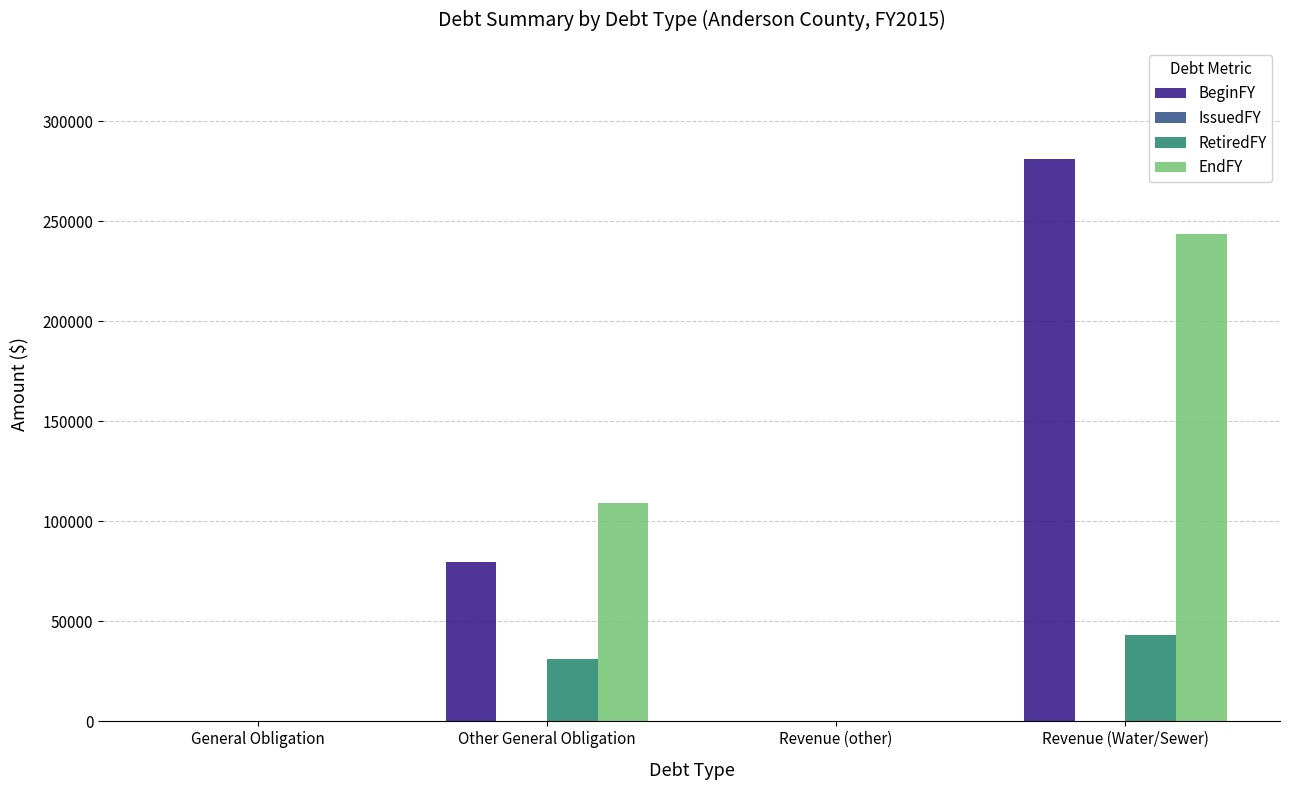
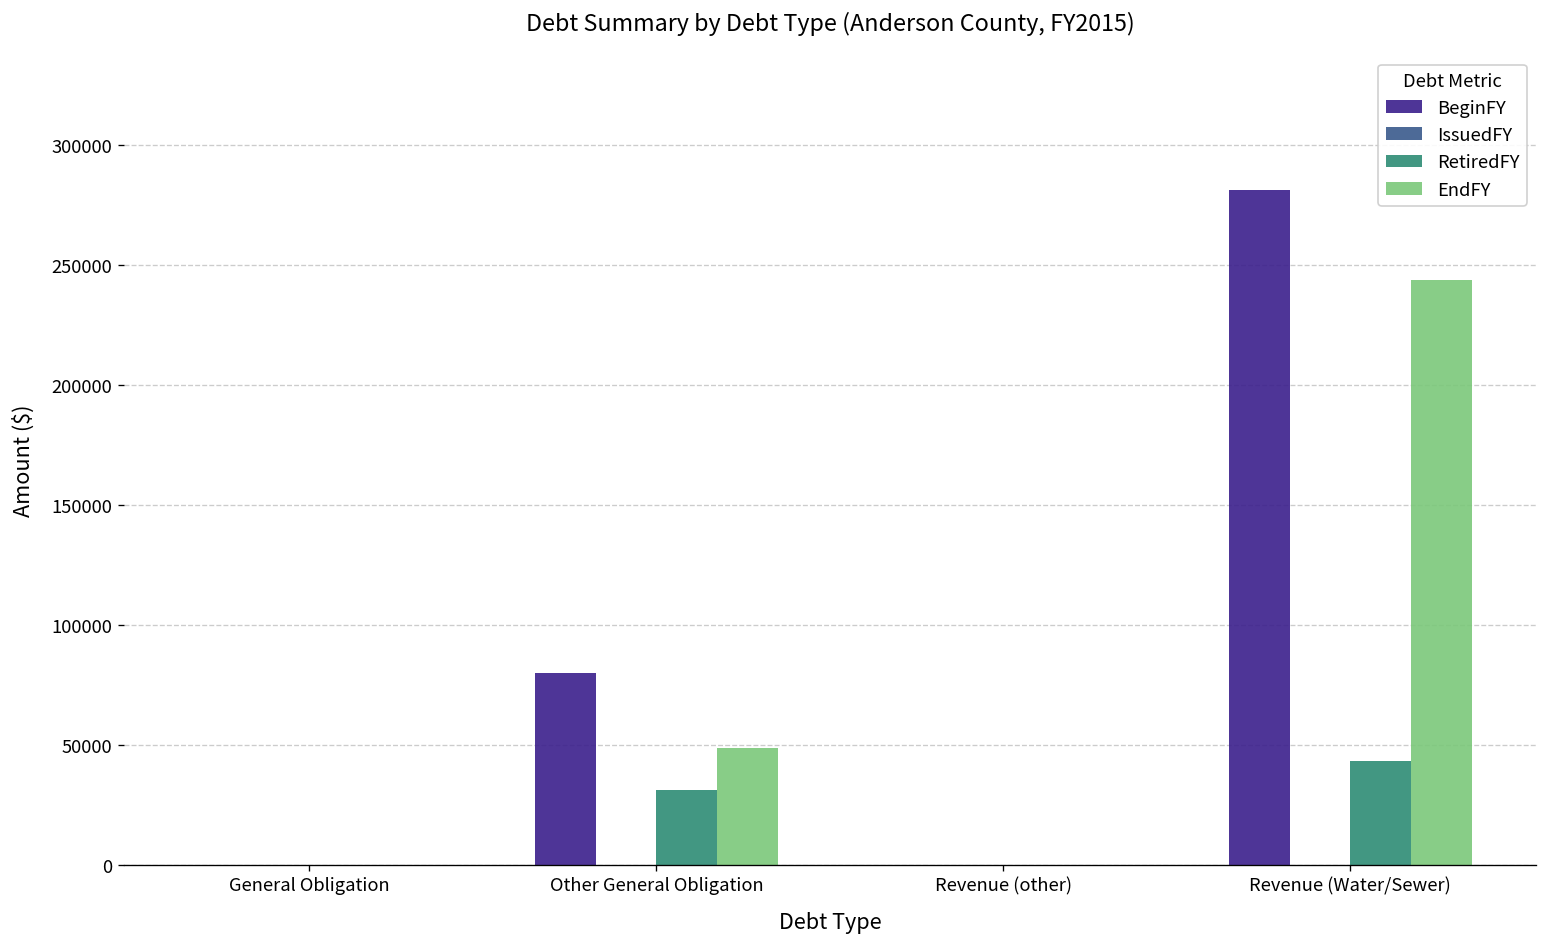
EndFY, Other General Obligation: 109000 -> 49000
